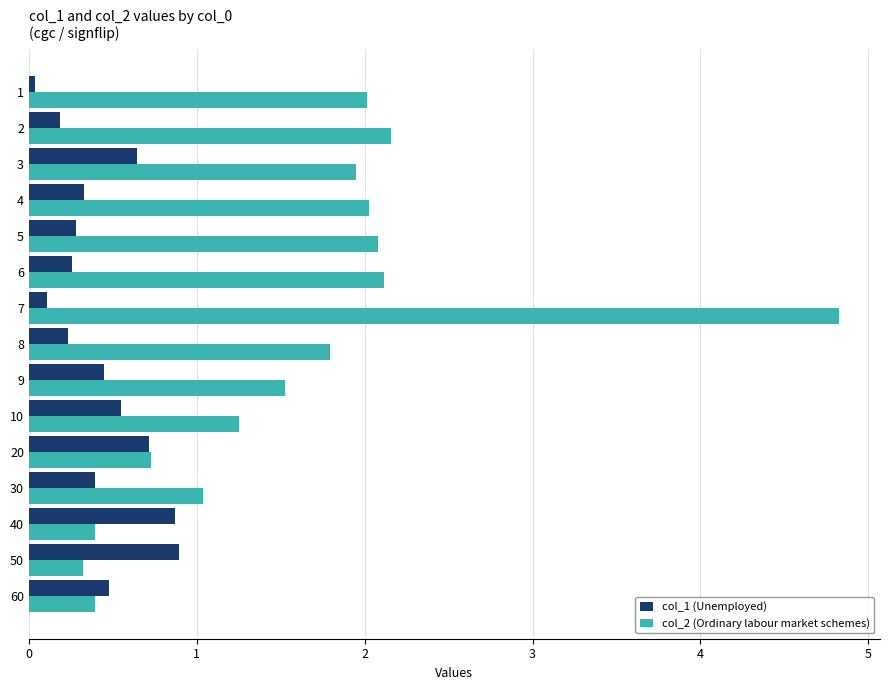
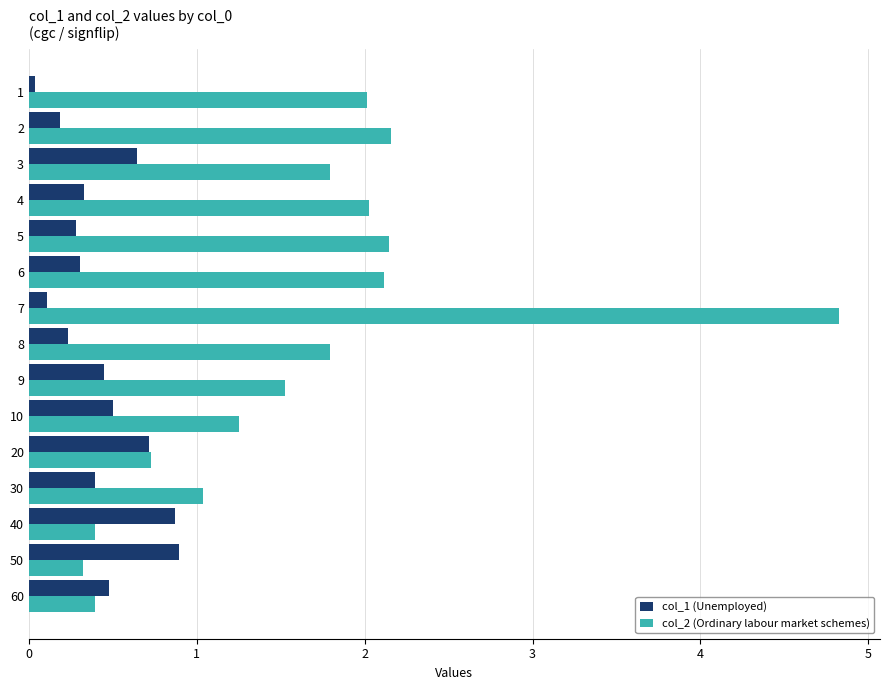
col_2 (Ordinary labour market schemes), 3: 1.95 -> 1.79
col_2 (Ordinary labour market schemes), 5: 2.08 -> 2.15
col_1 (Unemployed), 6: 0.25 -> 0.30
col_1 (Unemployed), 10: 0.55 -> 0.50
